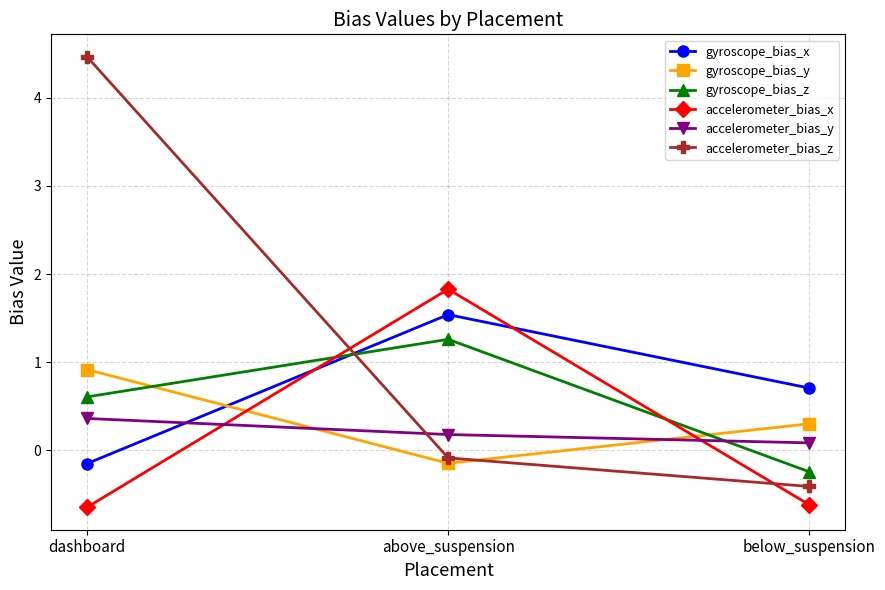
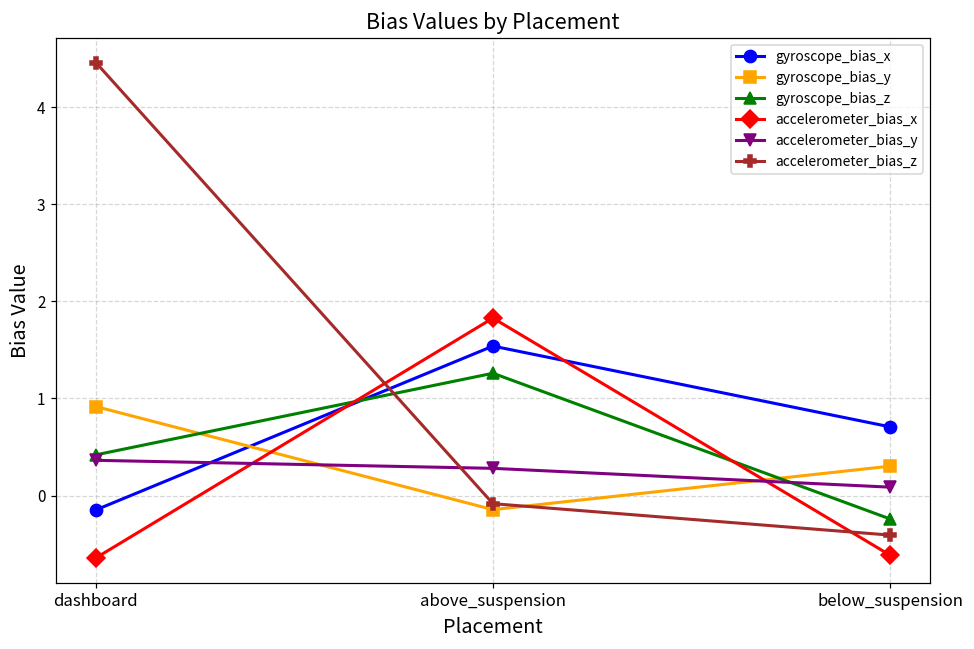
gyroscope_bias_z, dashboard: 0.6 -> 0.4
accelerometer_bias_y, above_suspension: 0.2 -> 0.3
